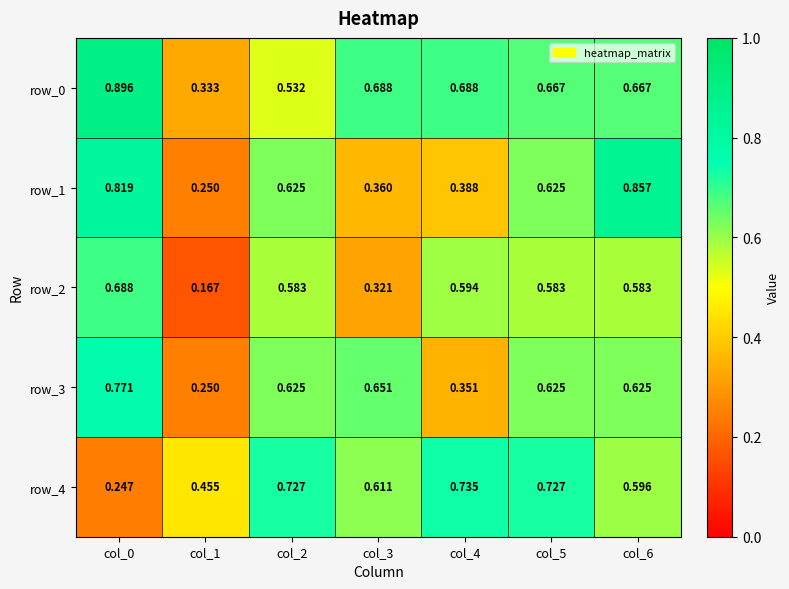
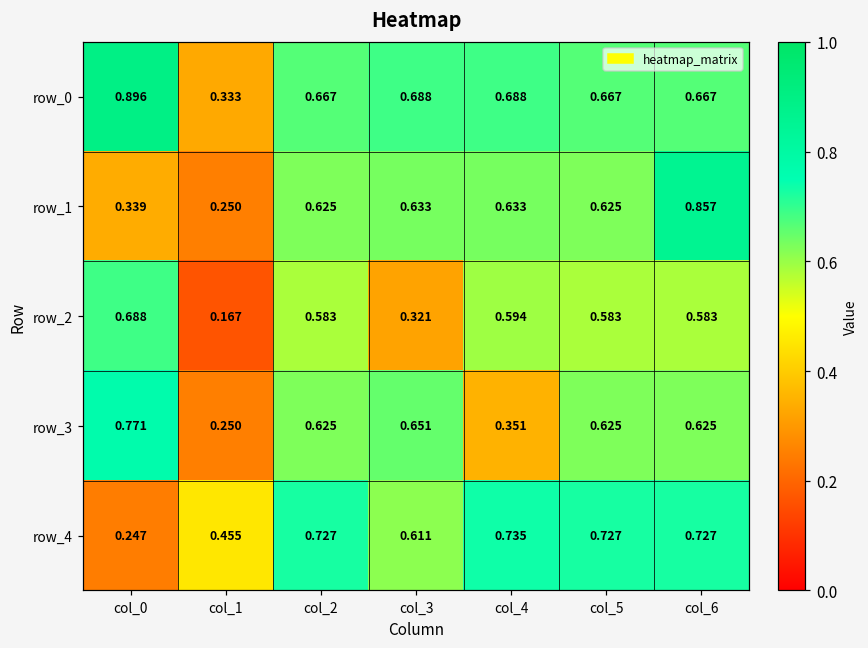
row_0, col_2: 0.532 -> 0.667
row_1, col_0: 0.819 -> 0.339
row_1, col_3: 0.360 -> 0.633
row_1, col_4: 0.388 -> 0.633
row_4, col_6: 0.596 -> 0.727
